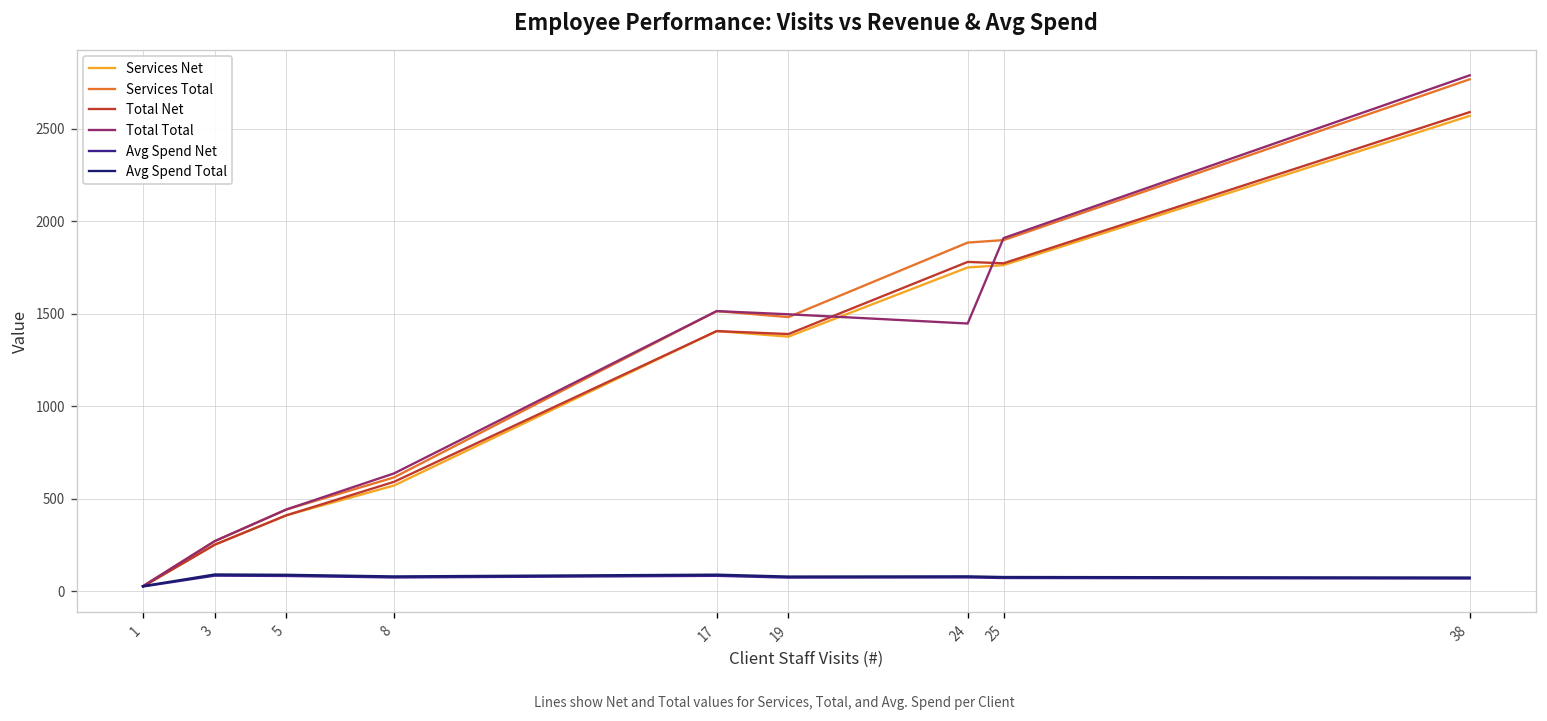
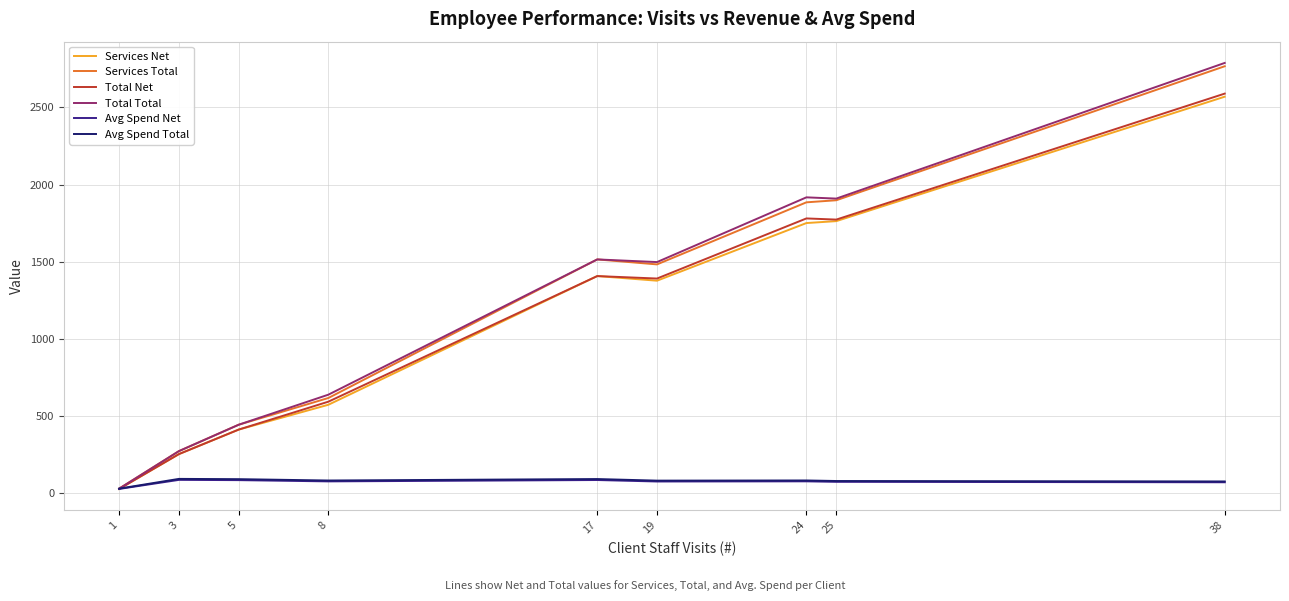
Total Total, 24: 1450 -> 1920
